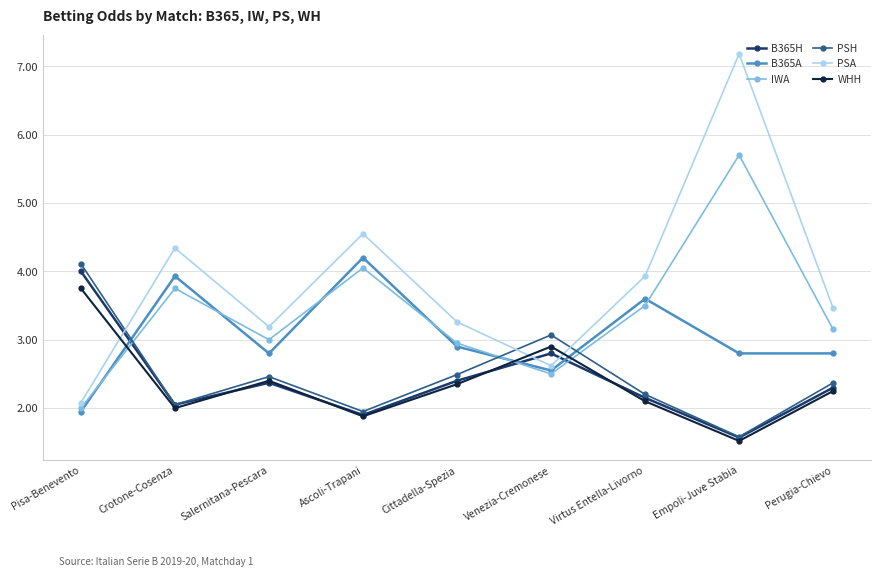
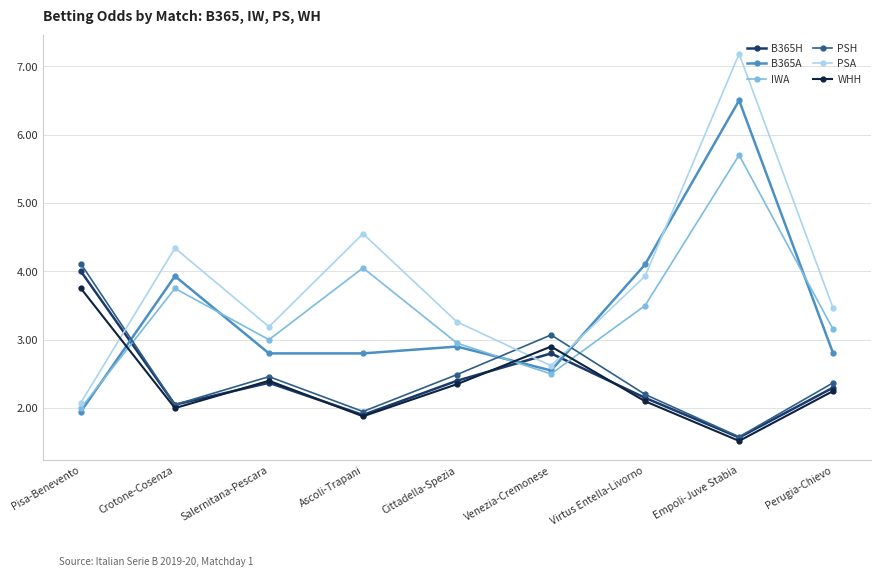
B365A, Ascoli-Trapani: 4.2 -> 2.8
B365A, Virtus Entella-Livorno: 3.6 -> 4.1
B365A, Empoli-Juve Stabia: 2.8 -> 6.5
